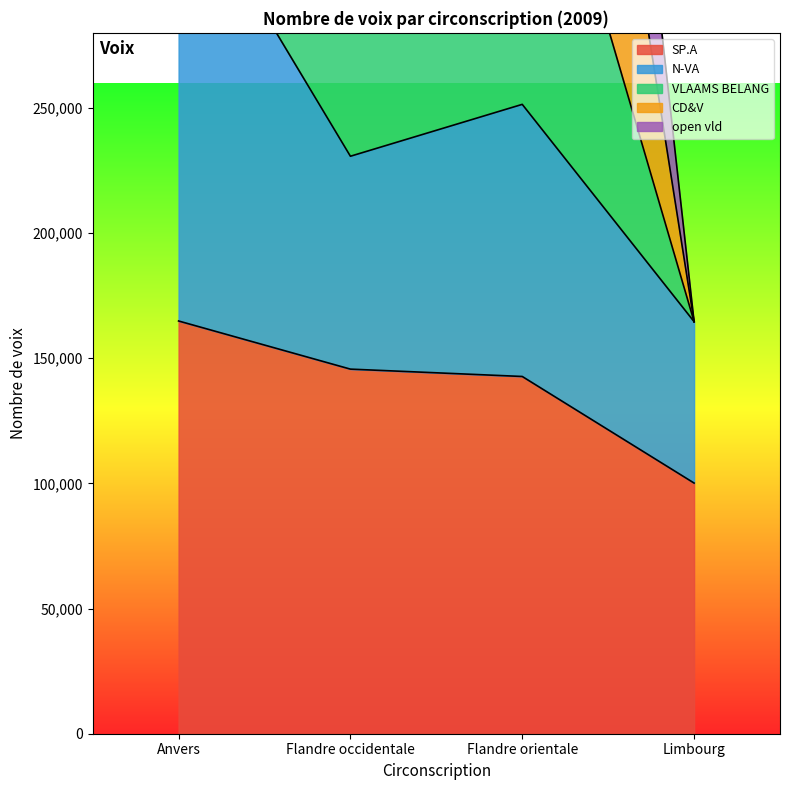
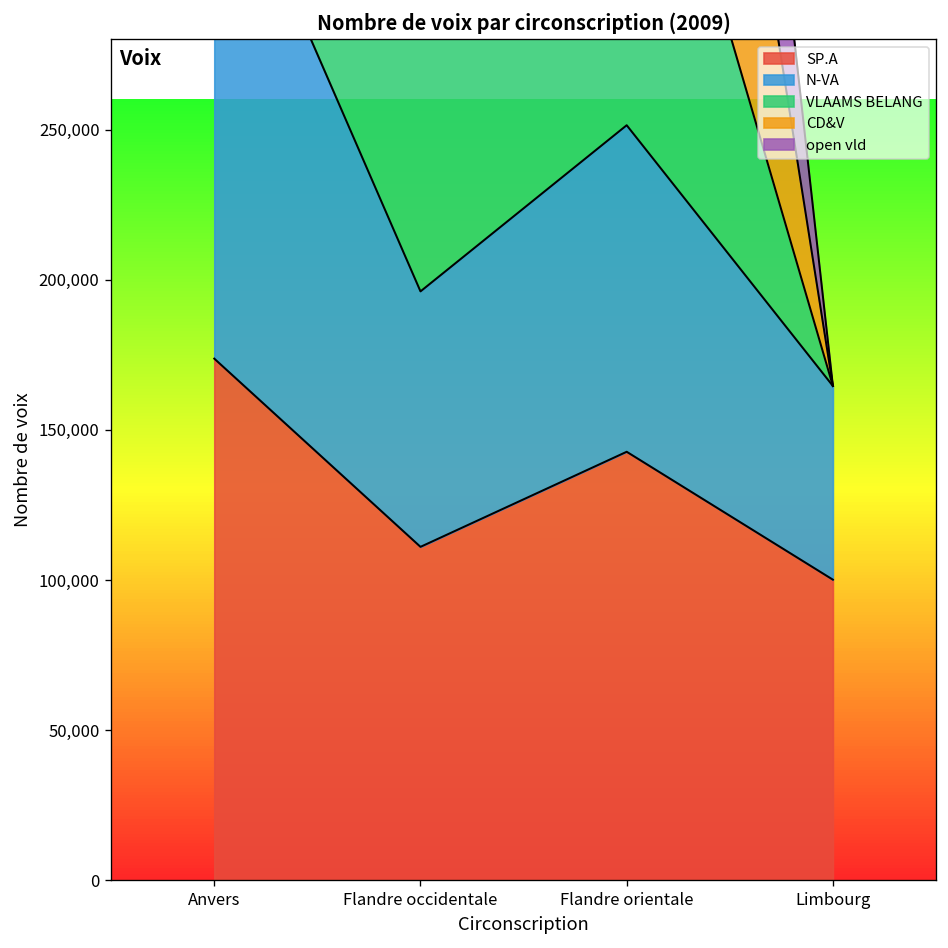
SP.A, Anvers: 165,000 -> 174,000
SP.A, Flandre occidentale: 146,000 -> 111,000
